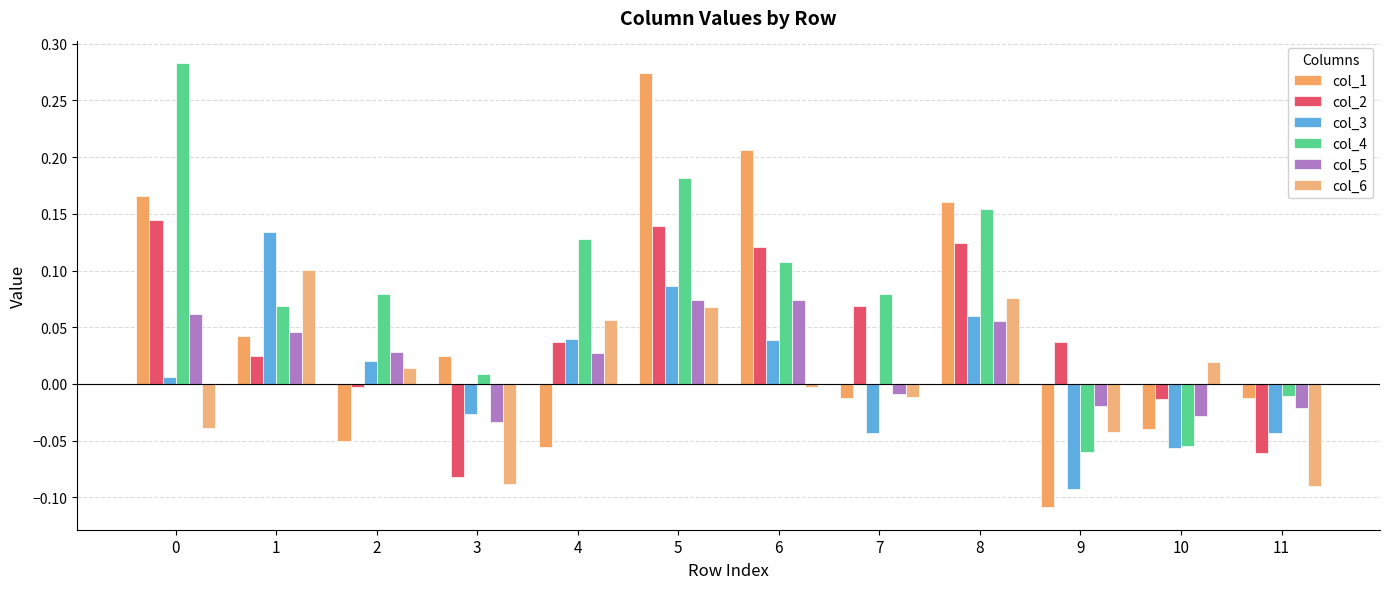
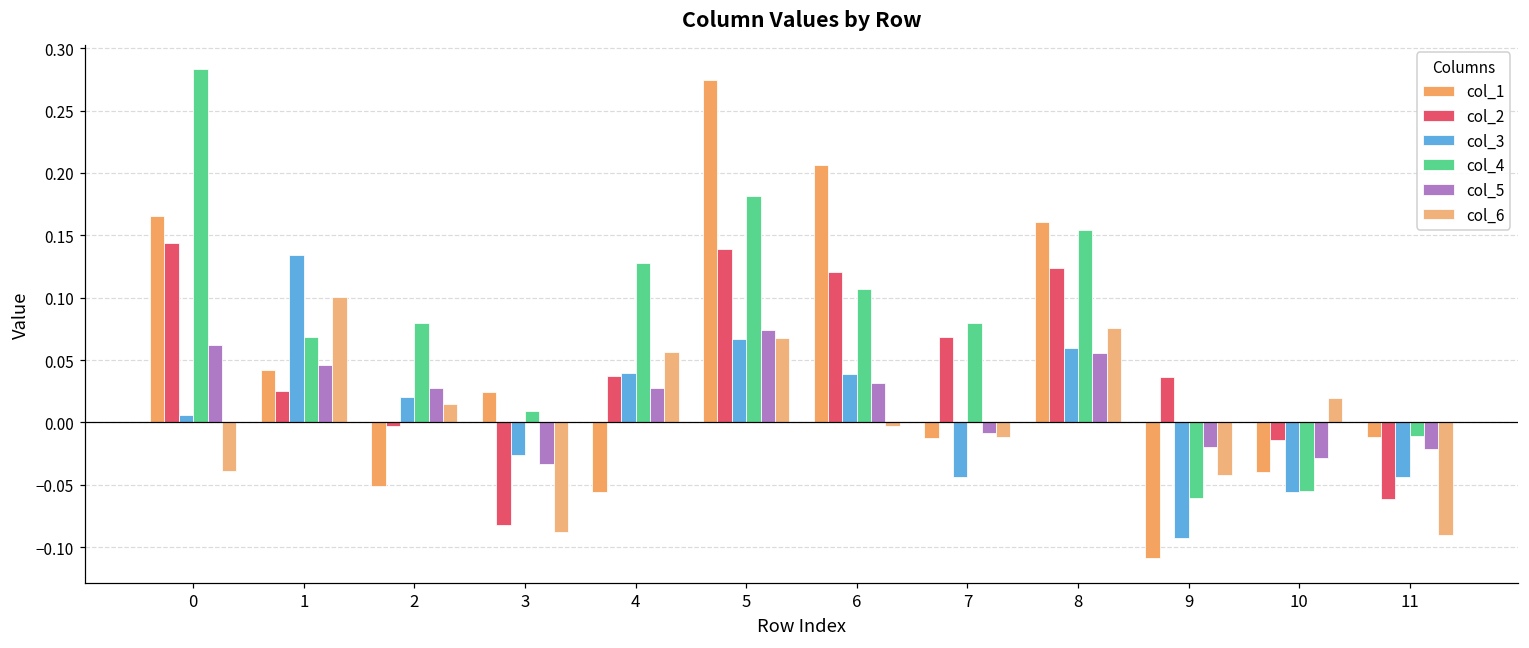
col_3, 5: 0.087 -> 0.067
col_5, 6: 0.074 -> 0.031
